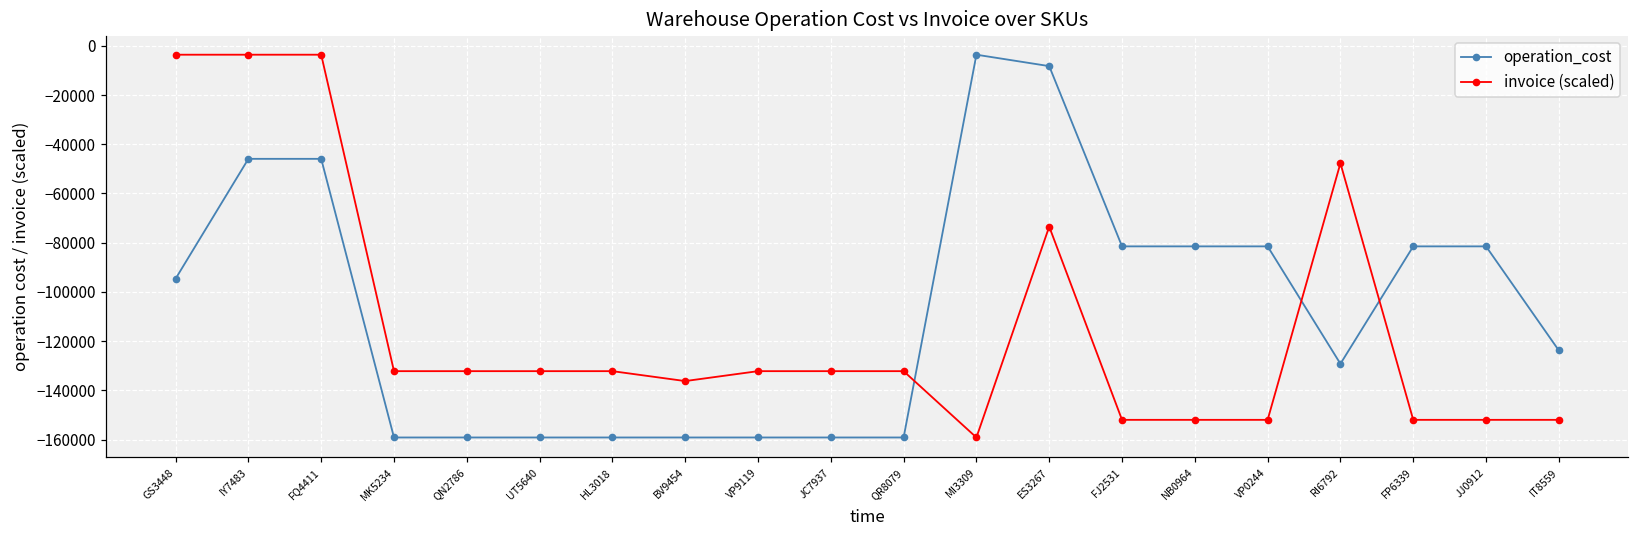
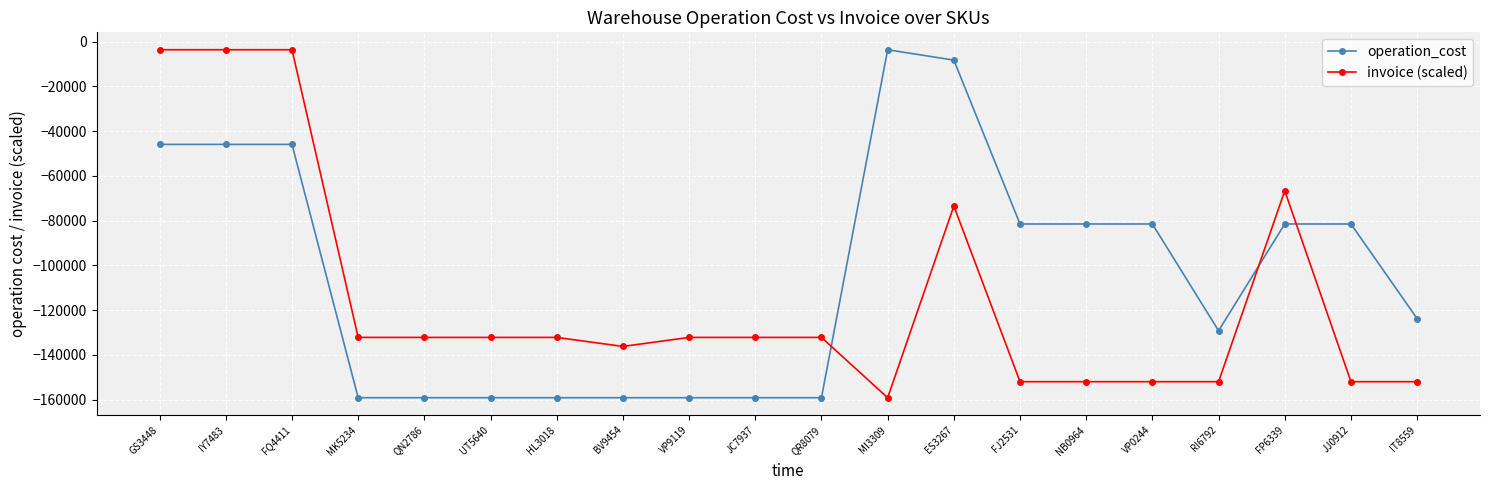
operation_cost, GS3448: -95000 -> -46000
invoice (scaled), RI6792: -48000 -> -152000
invoice (scaled), FP6339: -152000 -> -67000
